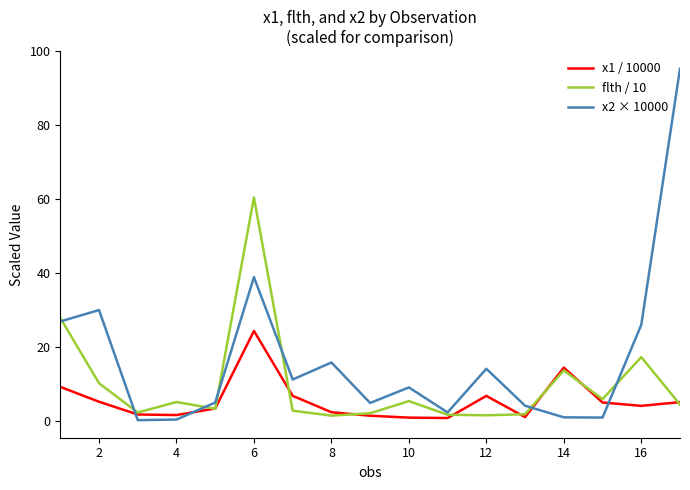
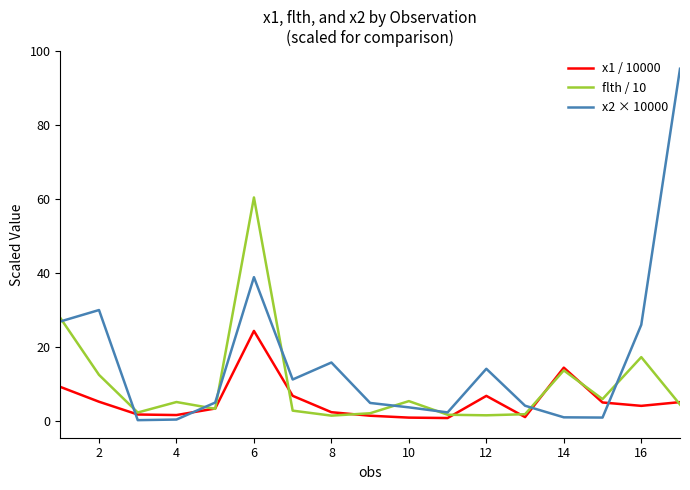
flth / 10, 2: 10 -> 12
x2 × 10000, 10: 9 -> 4
